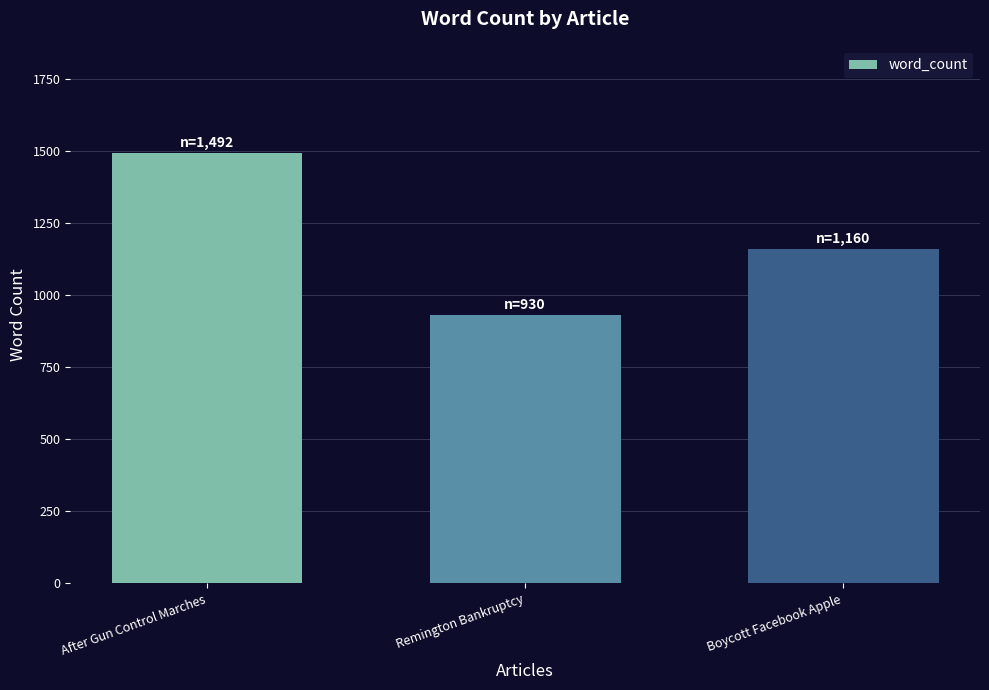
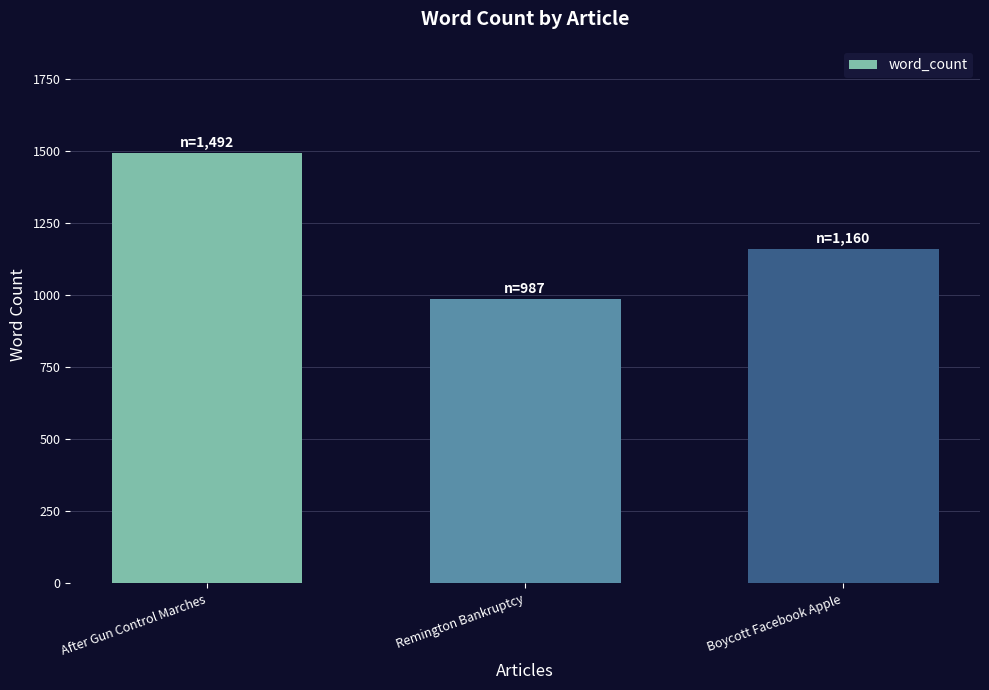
Remington Bankruptcy: 930 -> 987
